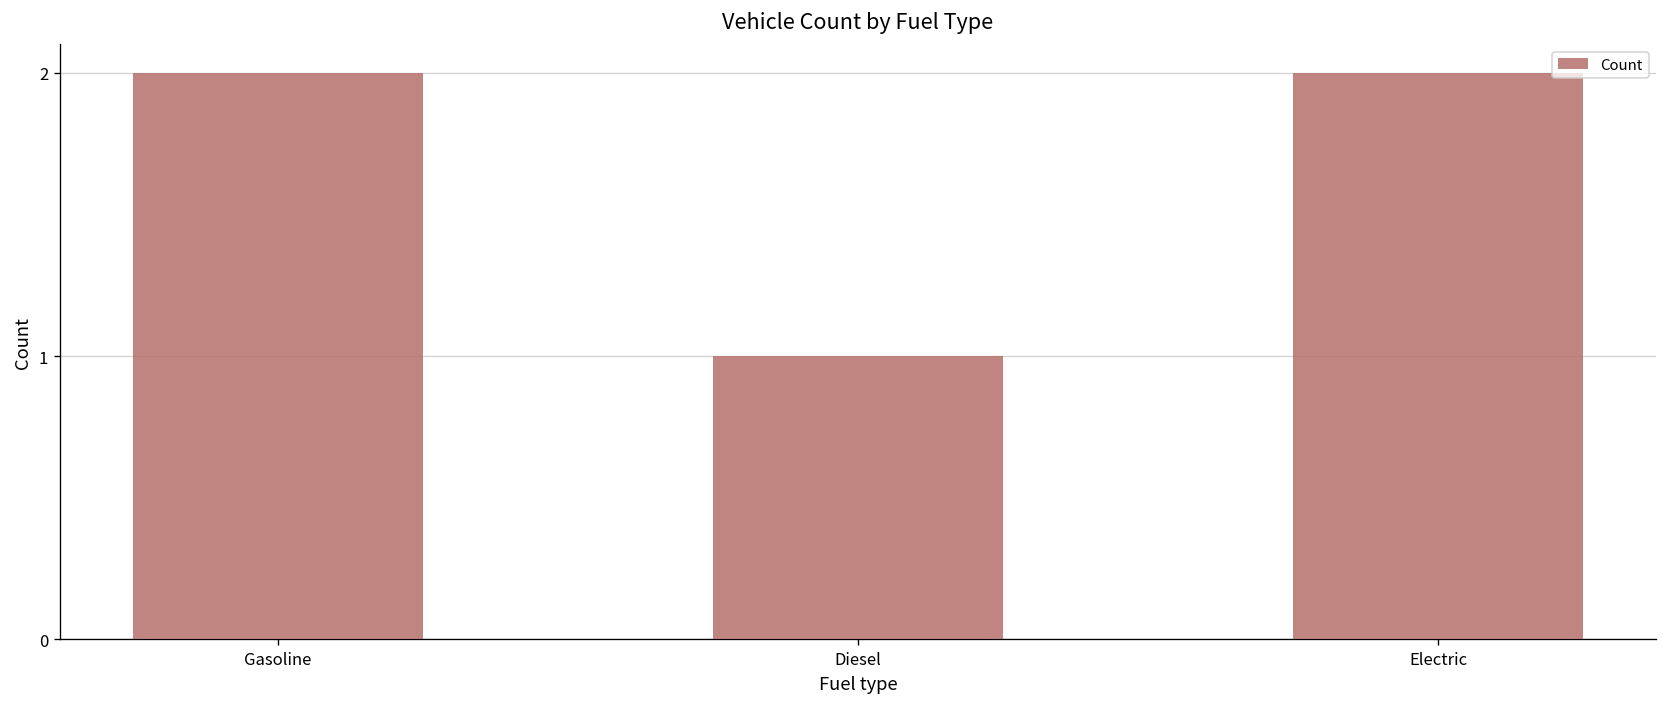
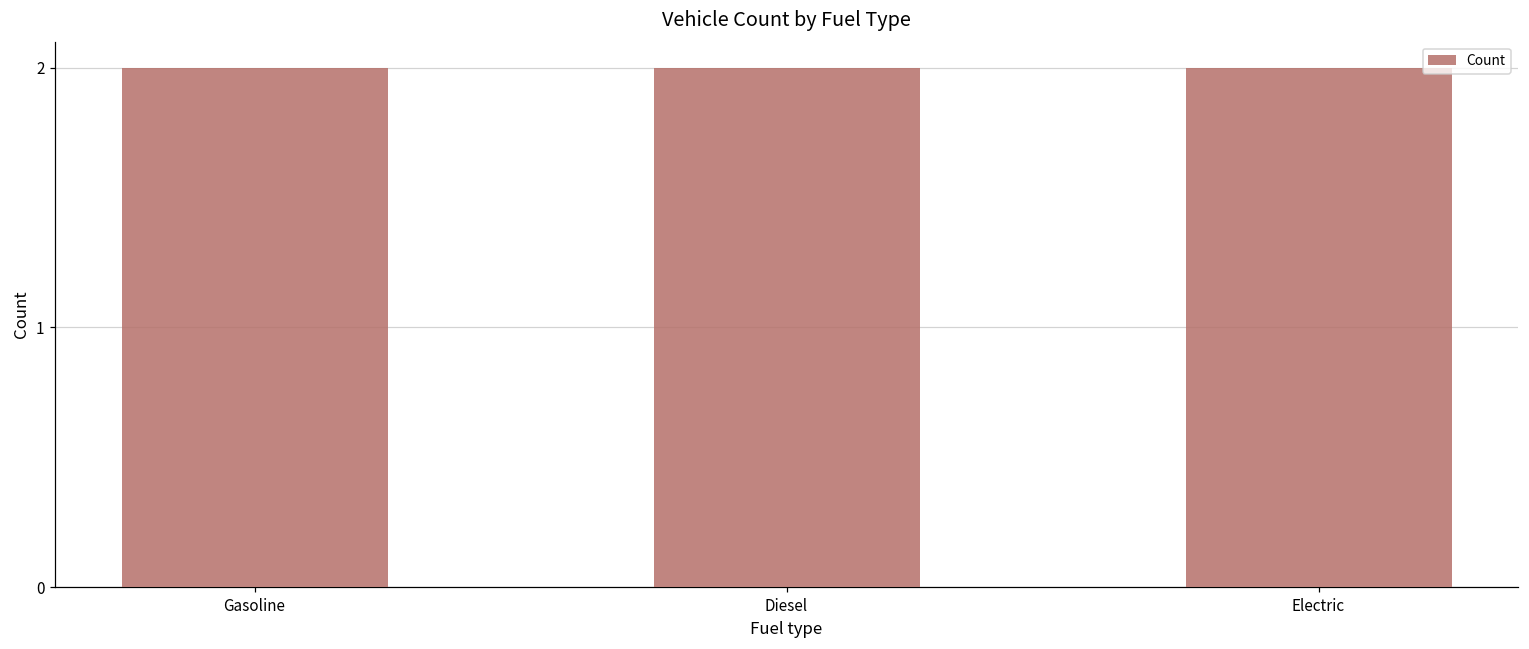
Diesel: 1 -> 2
